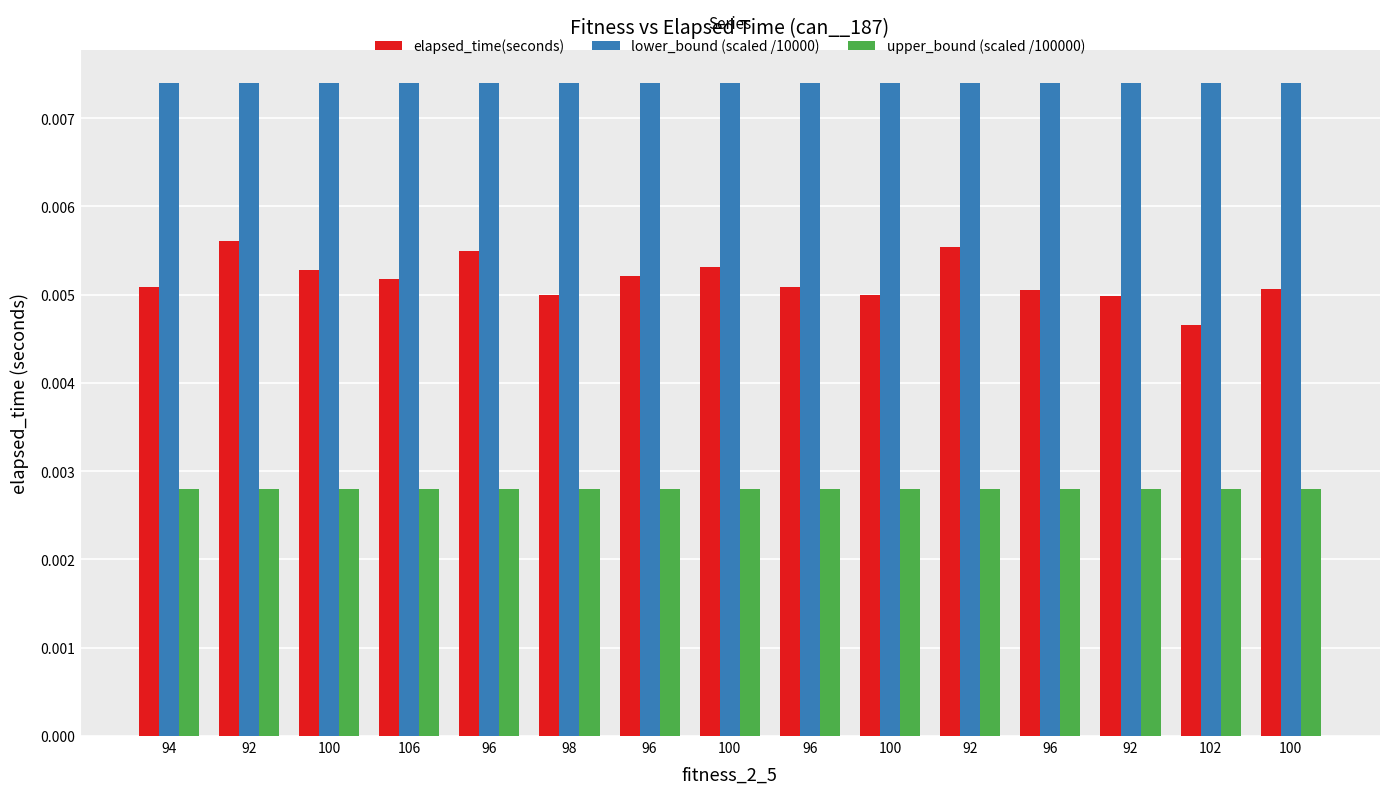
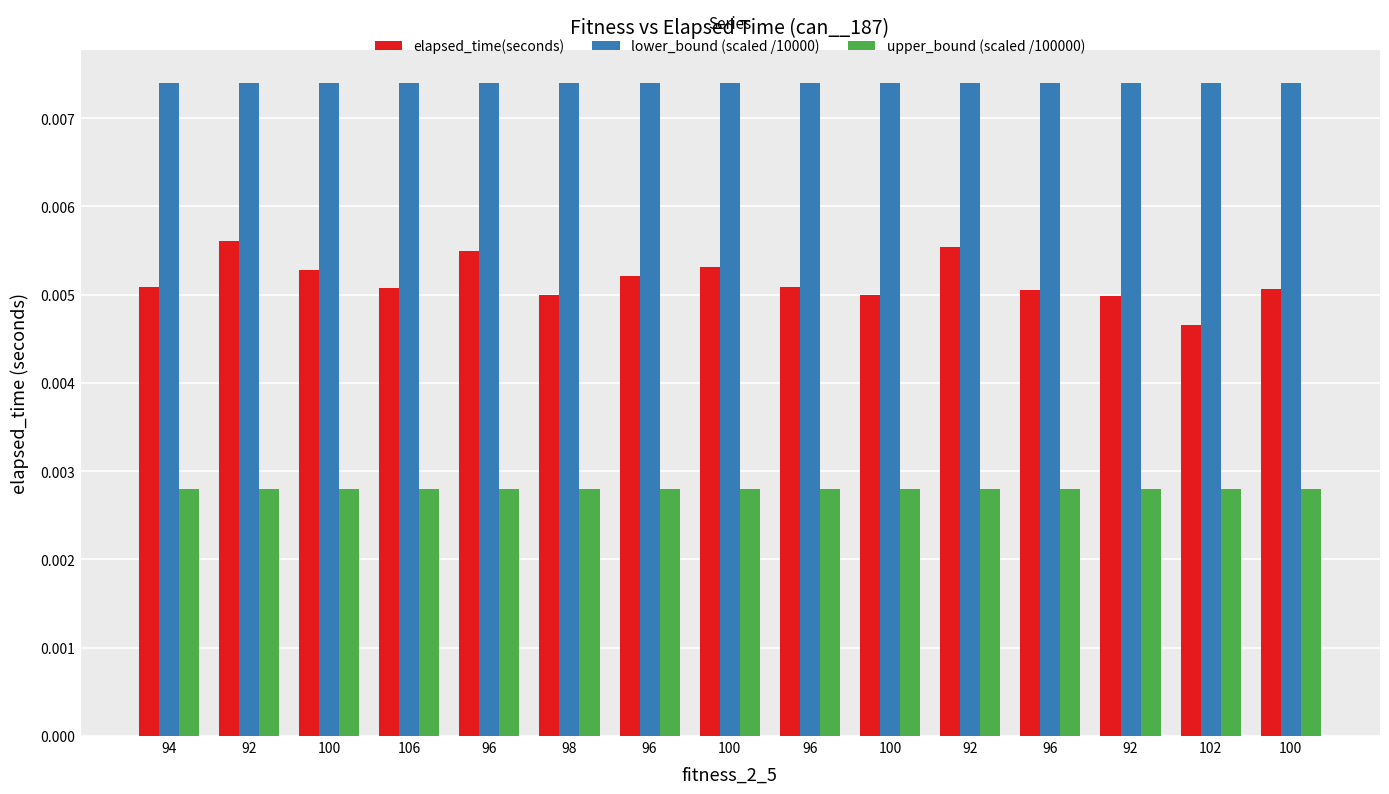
elapsed_time(seconds), 106: 0.0052 -> 0.0051
